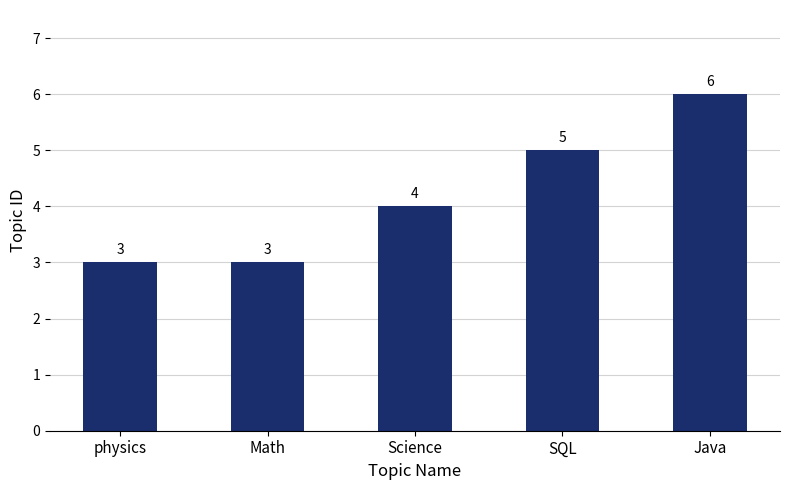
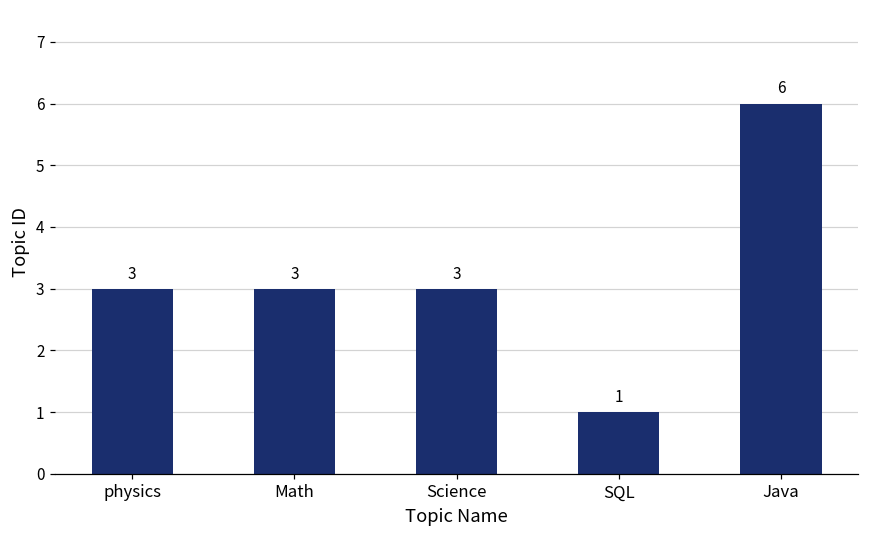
Science: 4 -> 3
SQL: 5 -> 1
